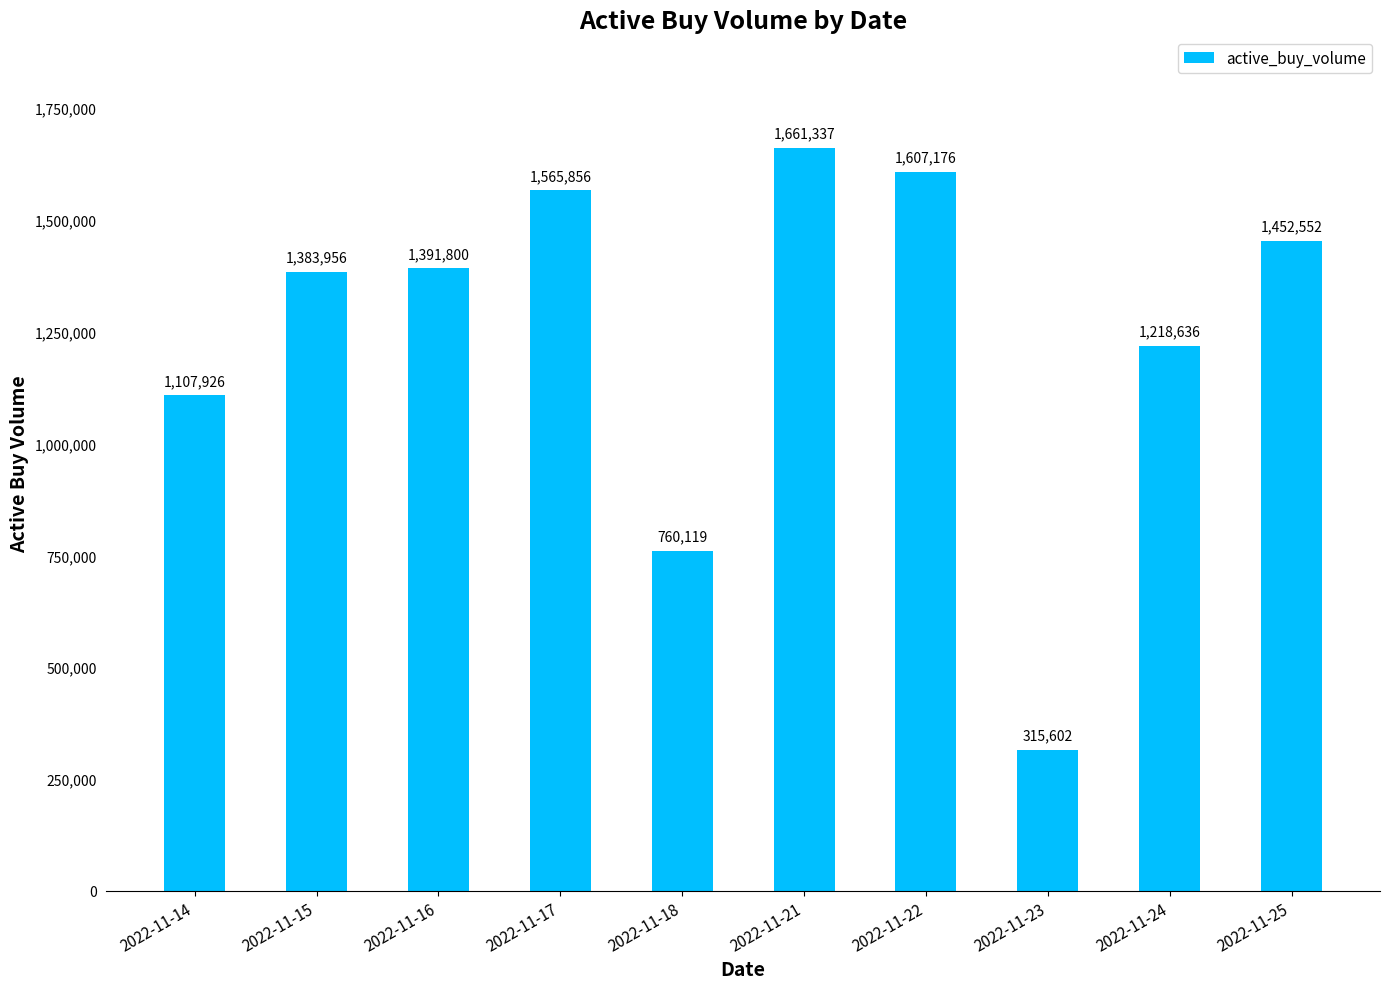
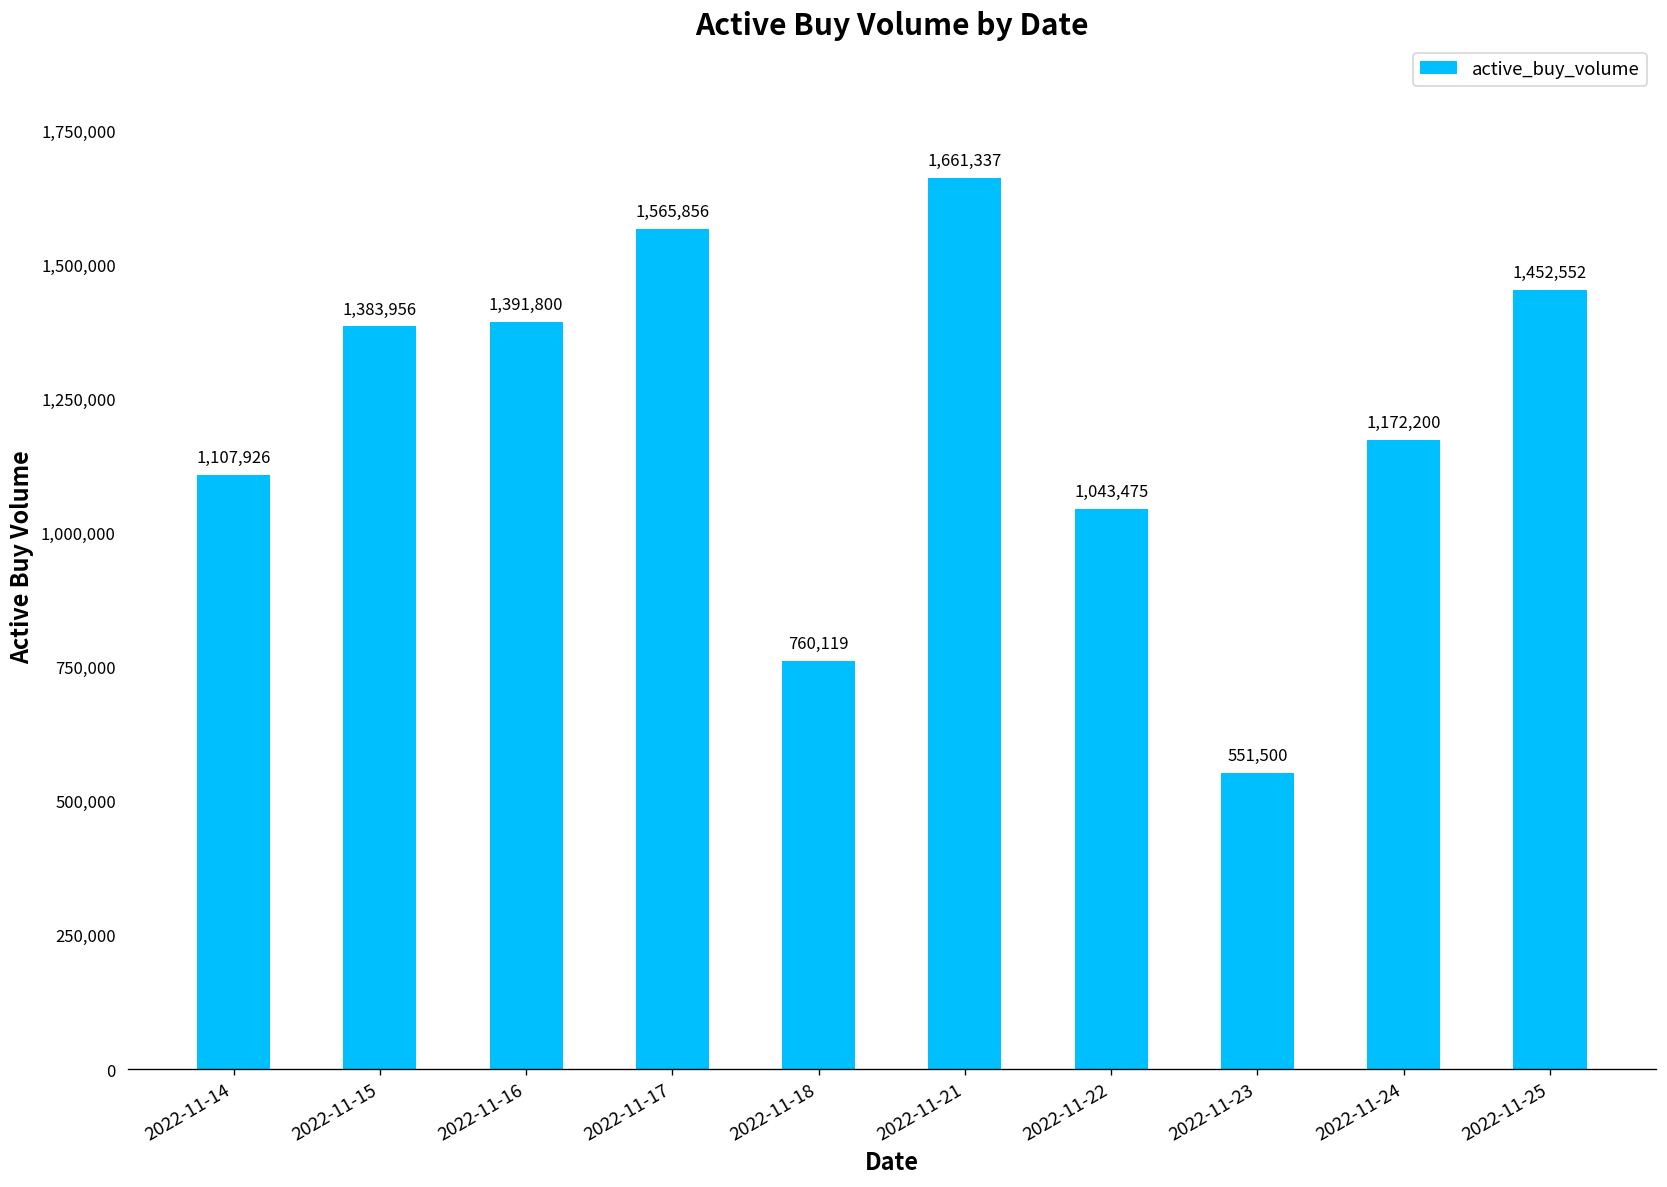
2022-11-22: 1,607,176 -> 1,043,475
2022-11-23: 315,602 -> 551,500
2022-11-24: 1,218,636 -> 1,172,200
